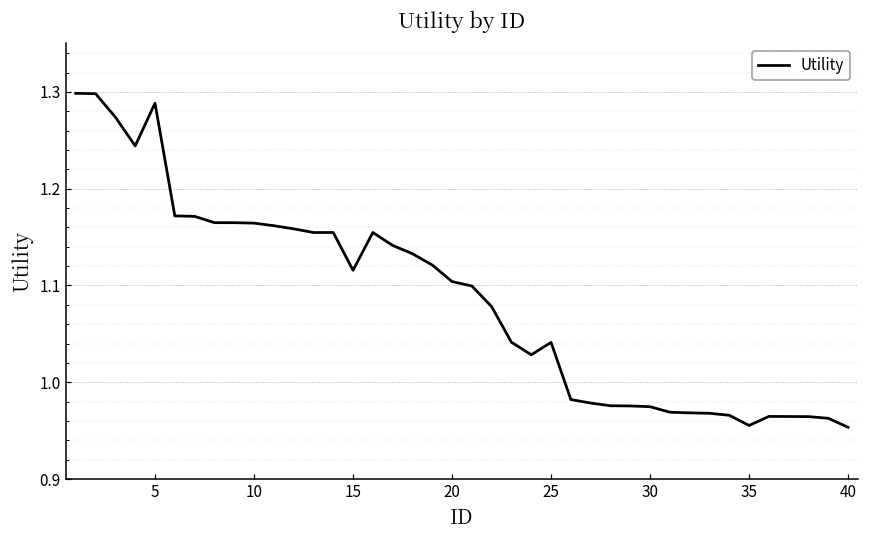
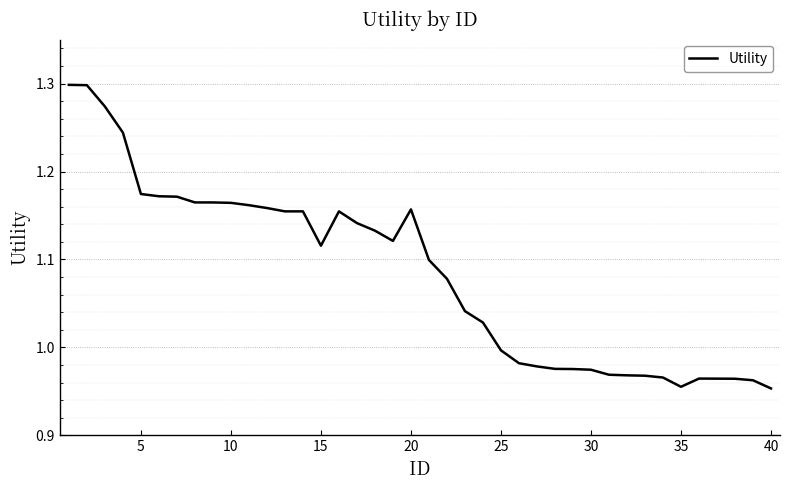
5: 1.29 -> 1.17
20: 1.10 -> 1.16
25: 1.04 -> 1.00
